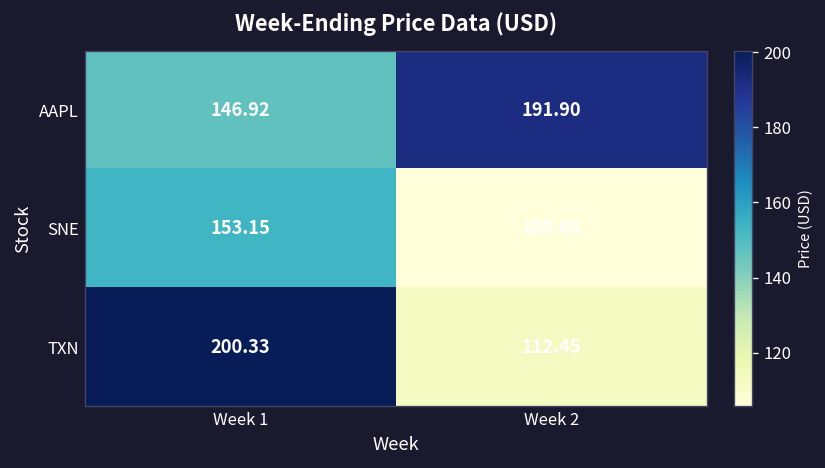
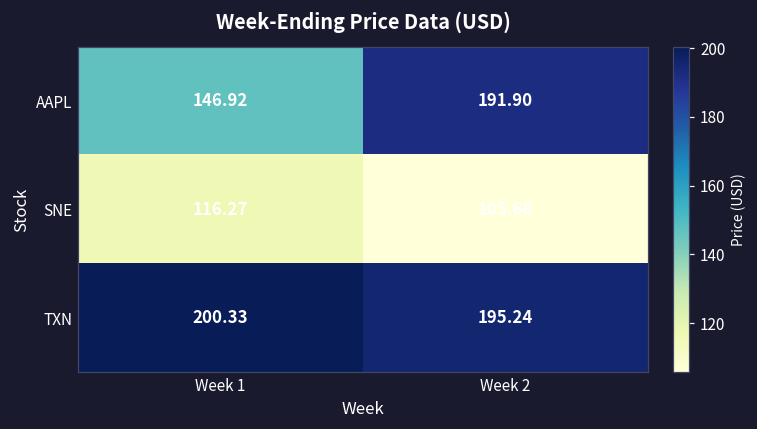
SNE, Week 1: 153.15 -> 116.27
TXN, Week 2: 112.45 -> 195.24
